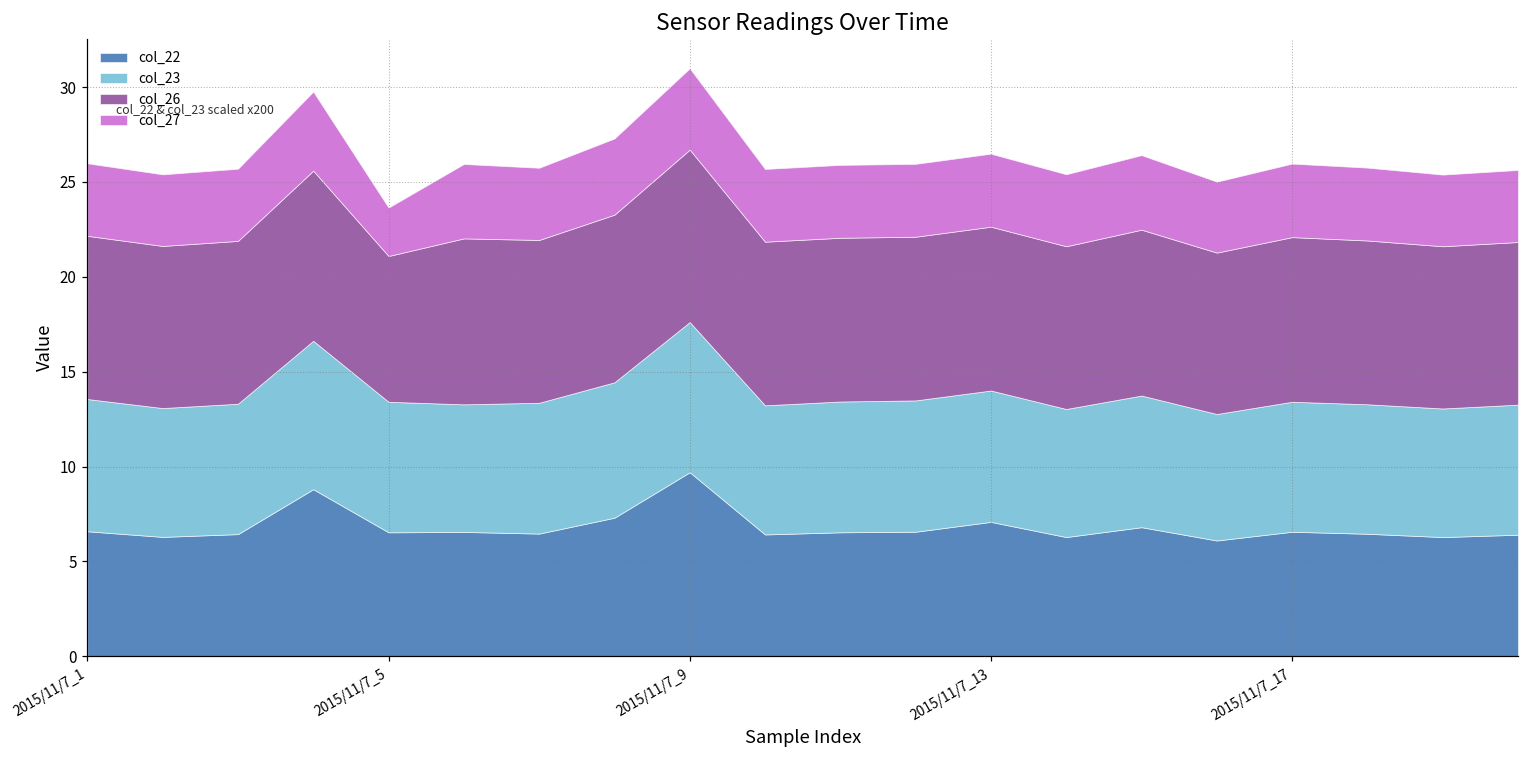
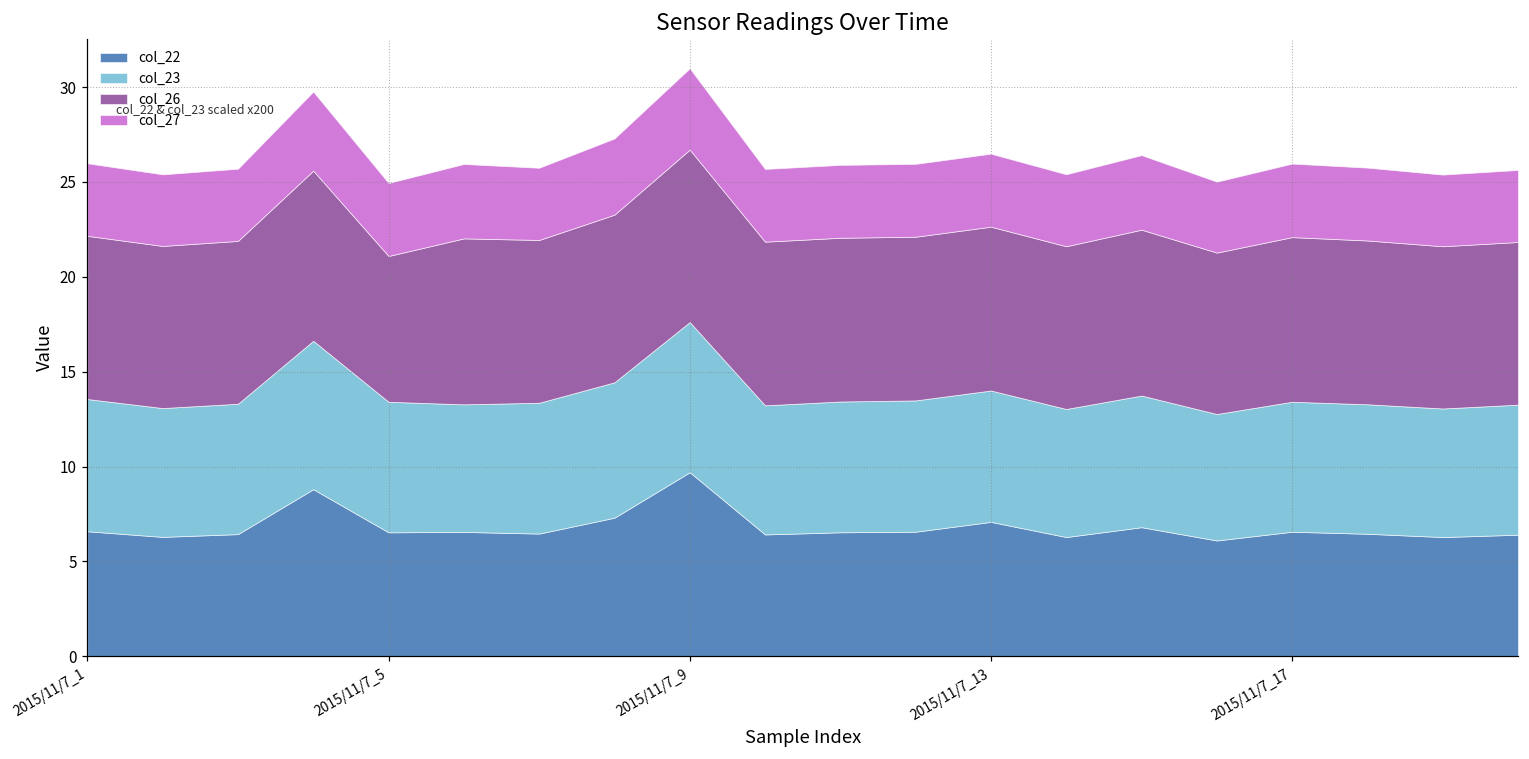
col_27, 2015/11/7_5: 2.6 -> 3.8
